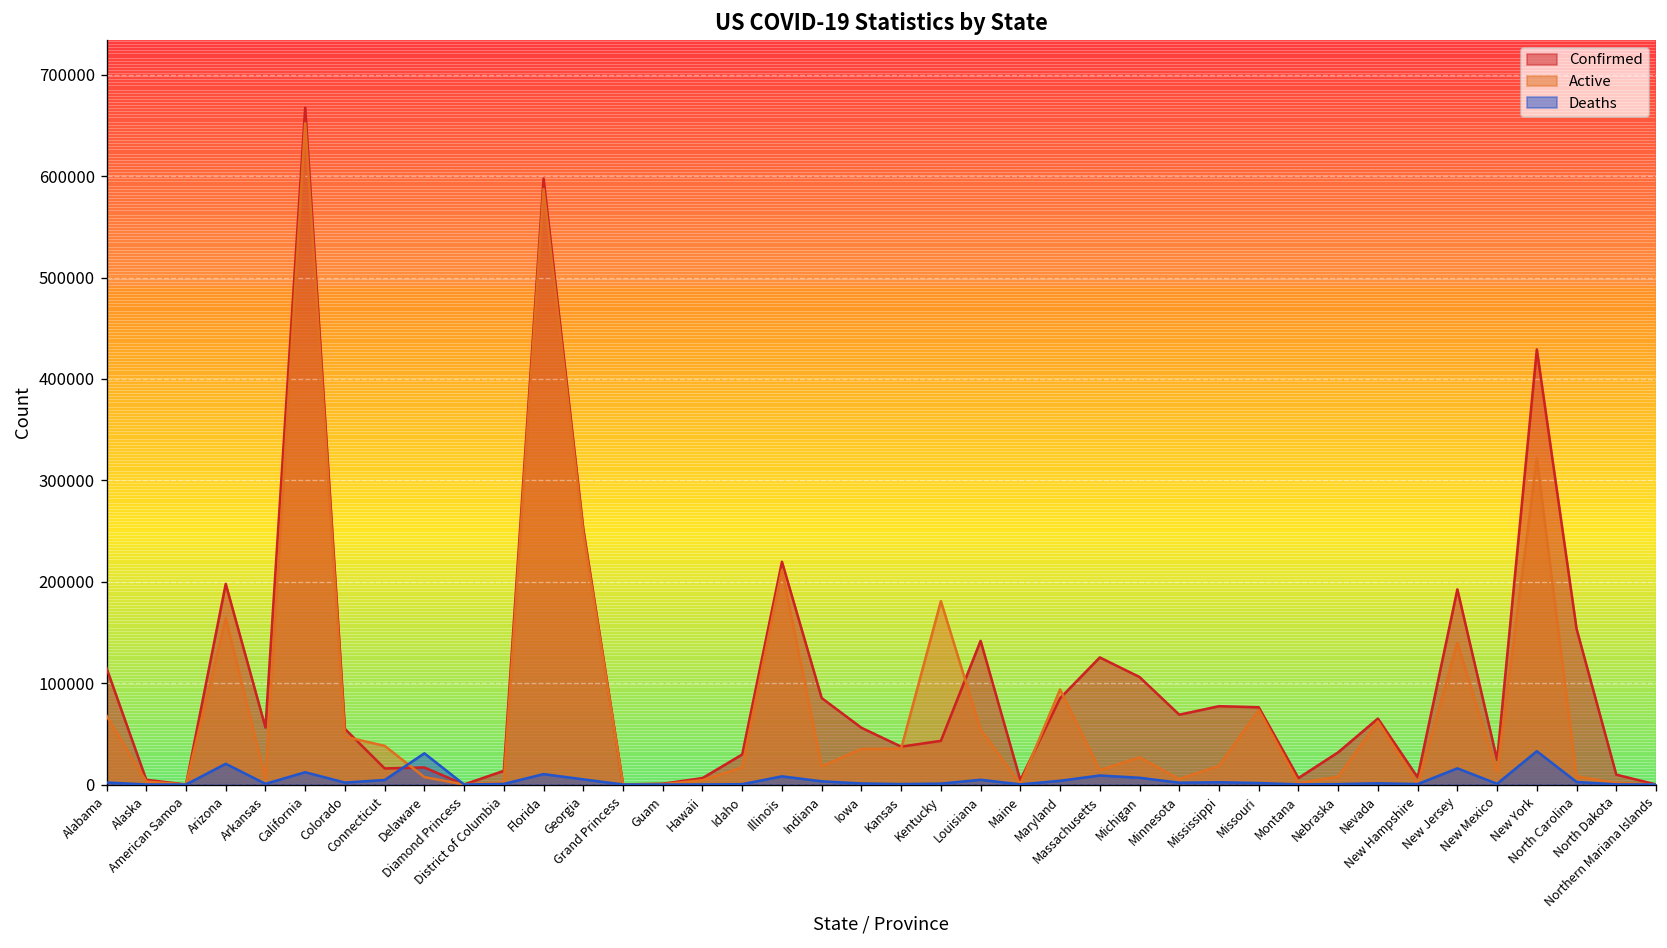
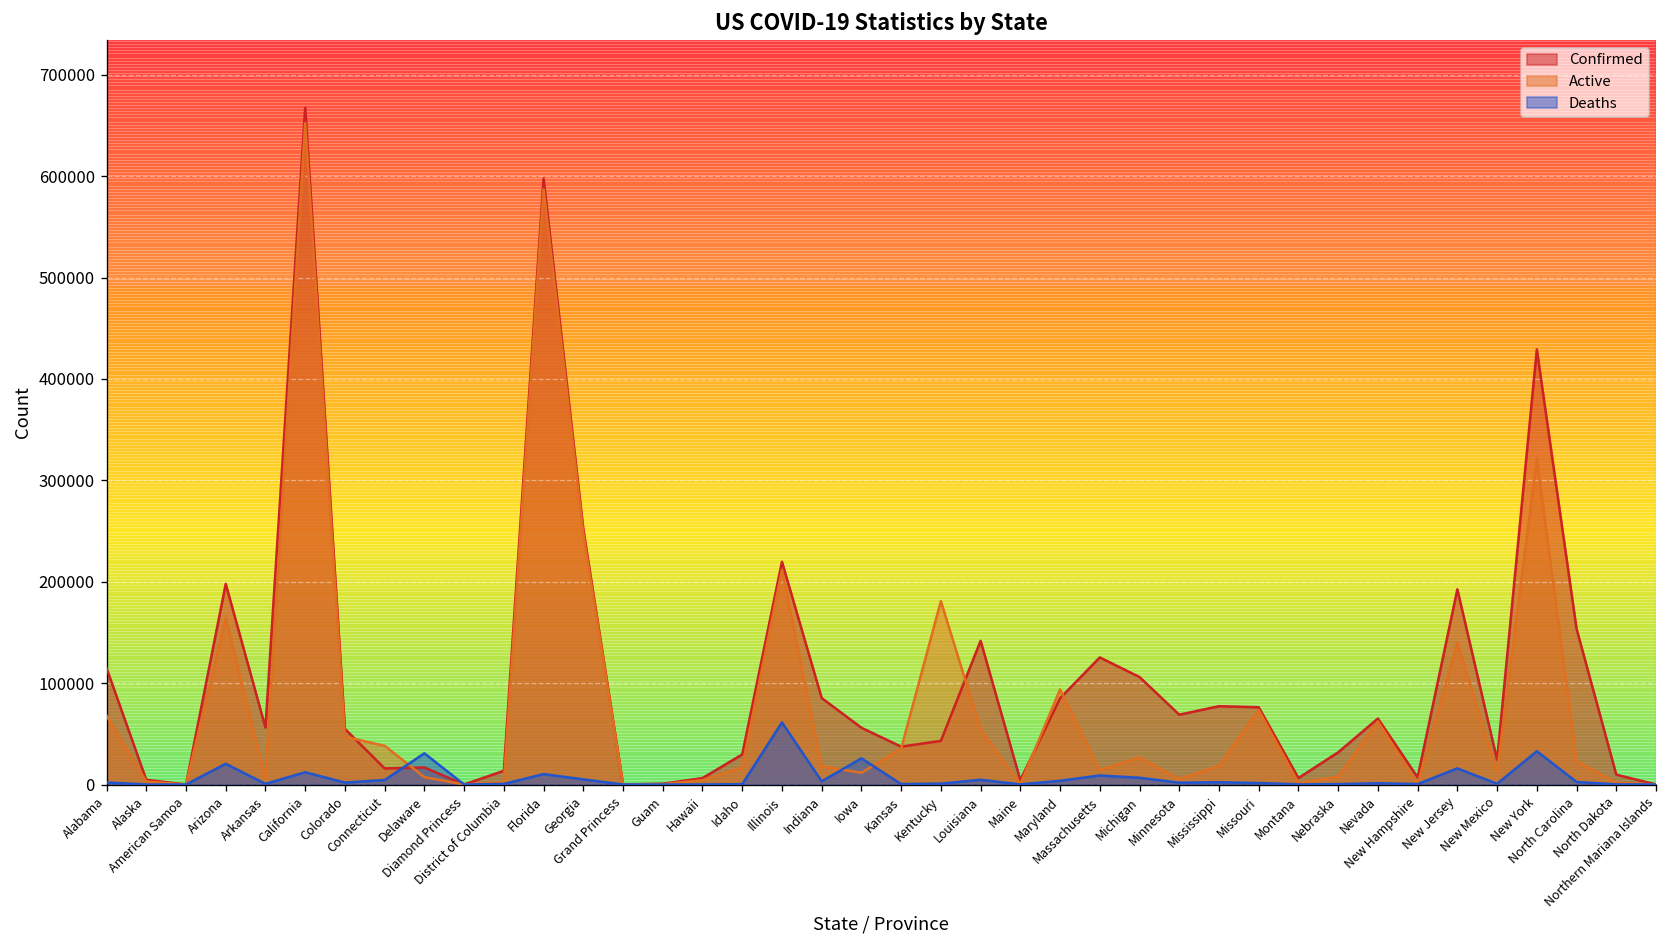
Deaths, Illinois: 10000 -> 60000
Active, Iowa: 40000 -> 10000
Deaths, Iowa: 0 -> 30000
Active, North Carolina: 10000 -> 20000
